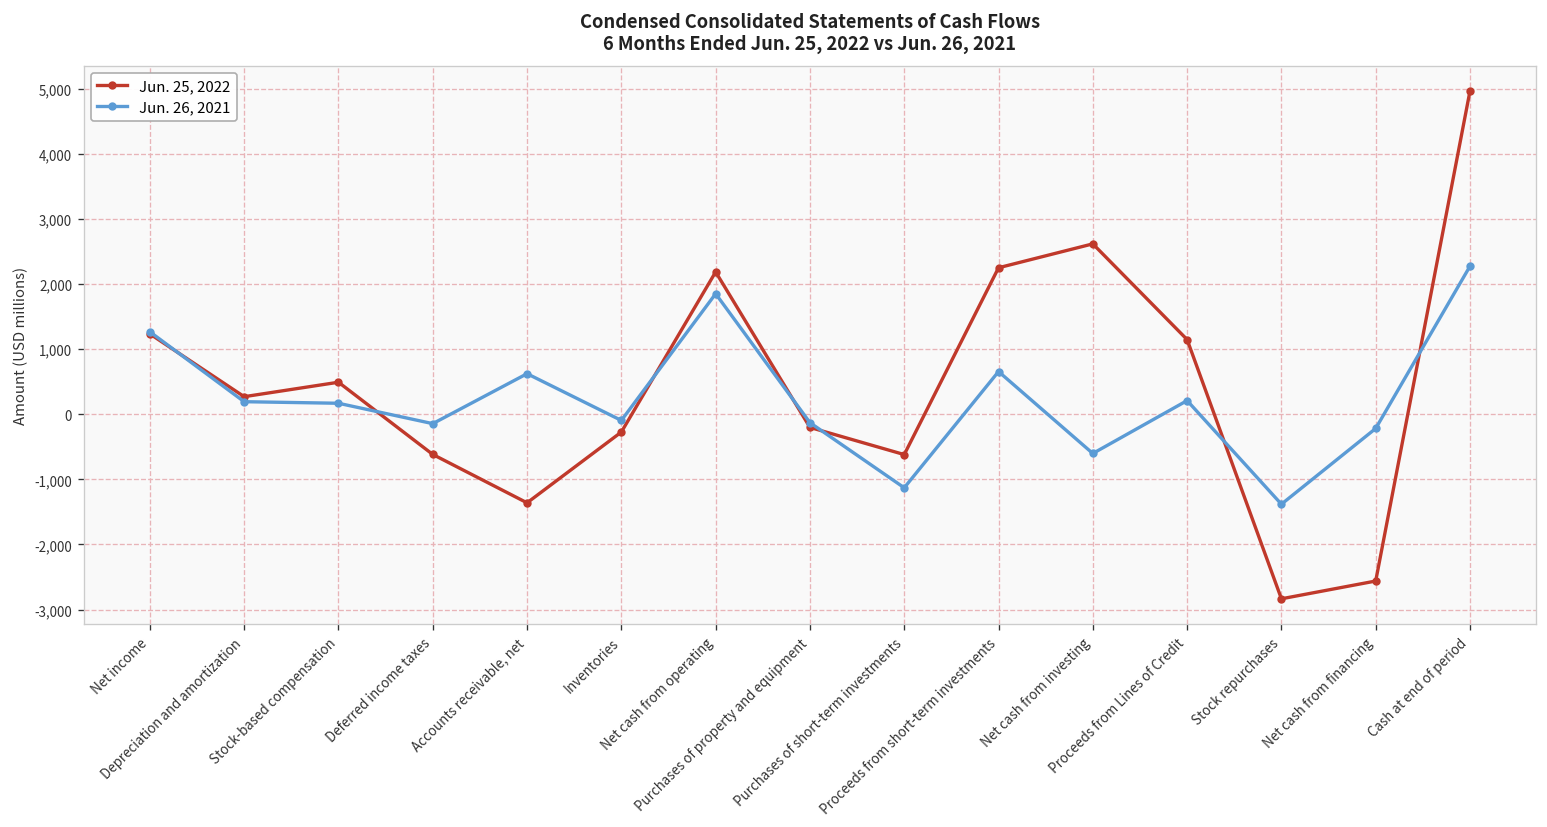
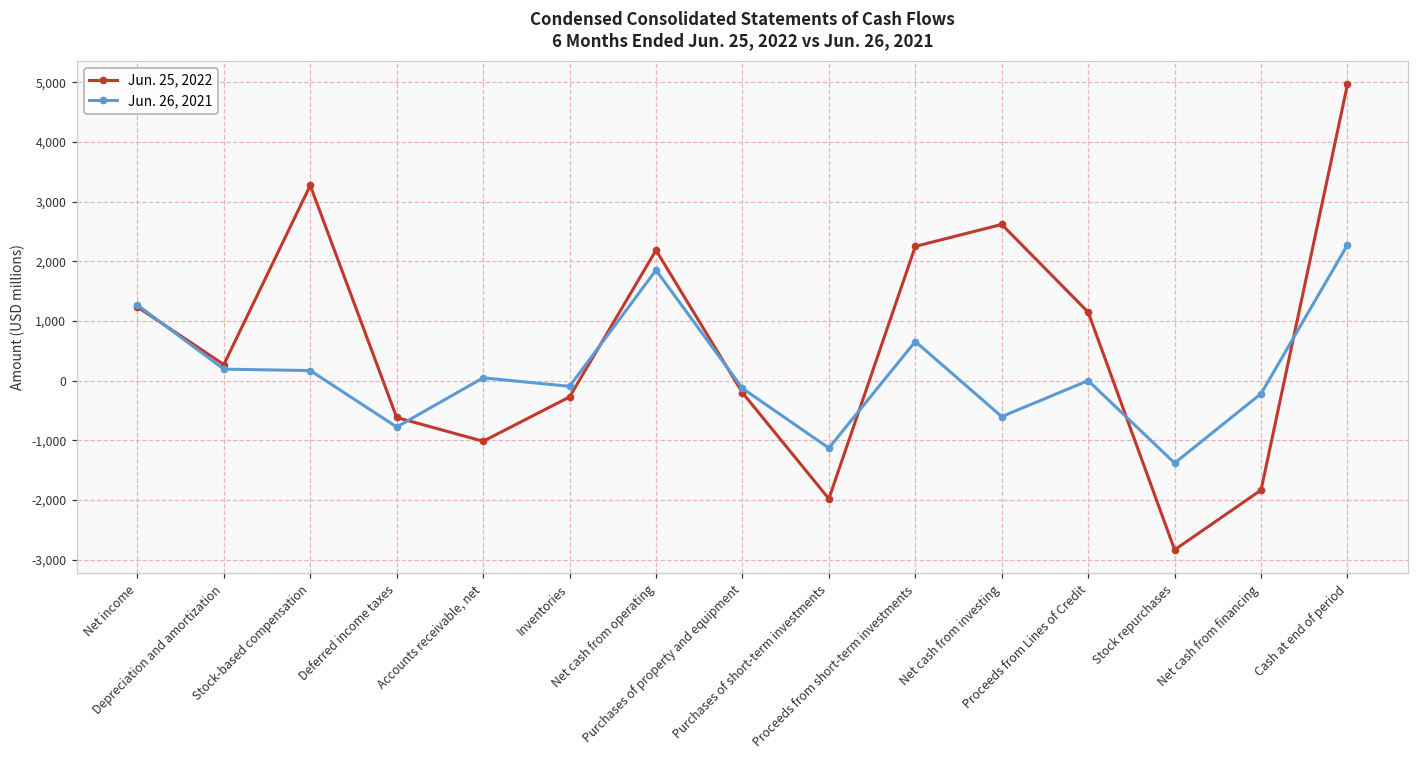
Jun. 25, 2022, Stock-based compensation: 500 -> 3,300
Jun. 26, 2021, Deferred income taxes: -100 -> -800
Jun. 25, 2022, Accounts receivable, net: -1,400 -> -1,000
Jun. 26, 2021, Accounts receivable, net: 600 -> 0
Jun. 25, 2022, Purchases of short-term investments: -600 -> -2,000
Jun. 26, 2021, Proceeds from Lines of Credit: 200 -> 0
Jun. 25, 2022, Net cash from financing: -2,600 -> -1,800
